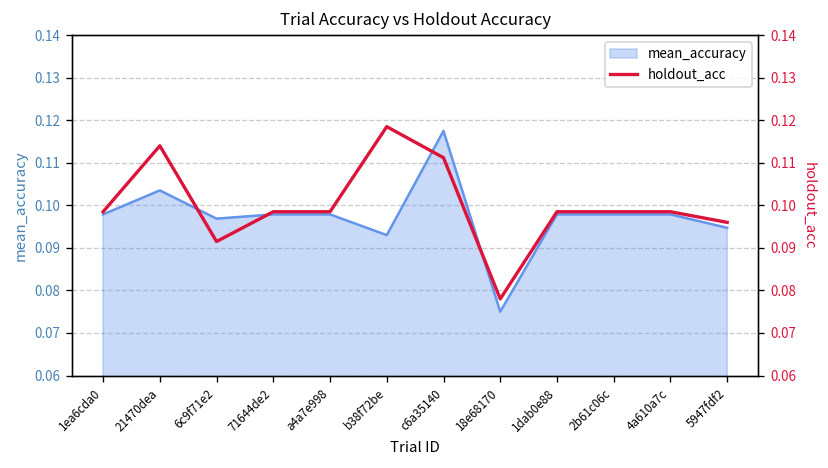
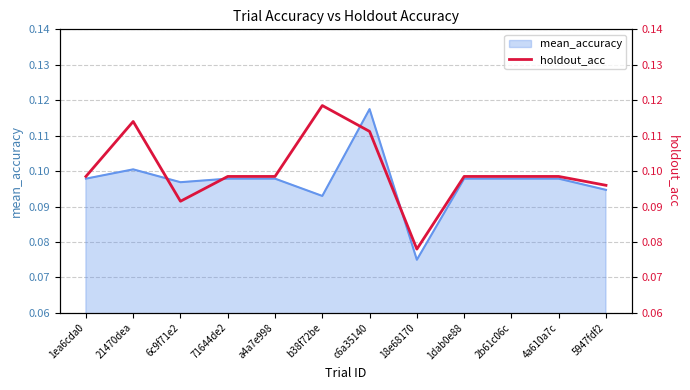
mean_accuracy, 21470dea: 0.104 -> 0.101
